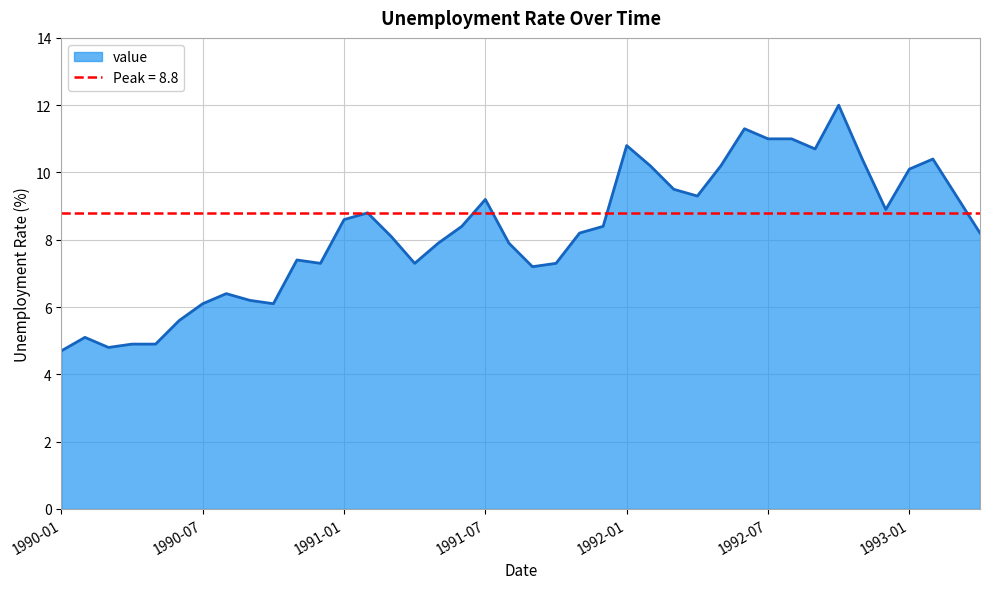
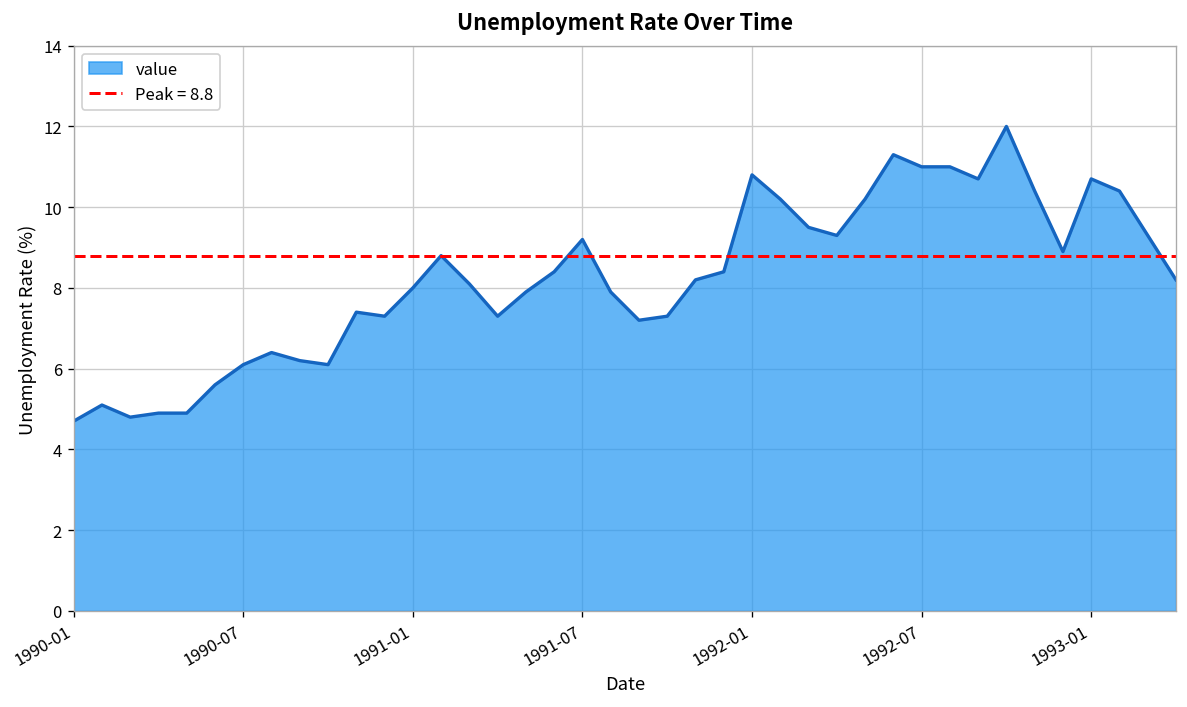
1991-01: 8.6 -> 8.0
1993-01: 10.1 -> 10.7
